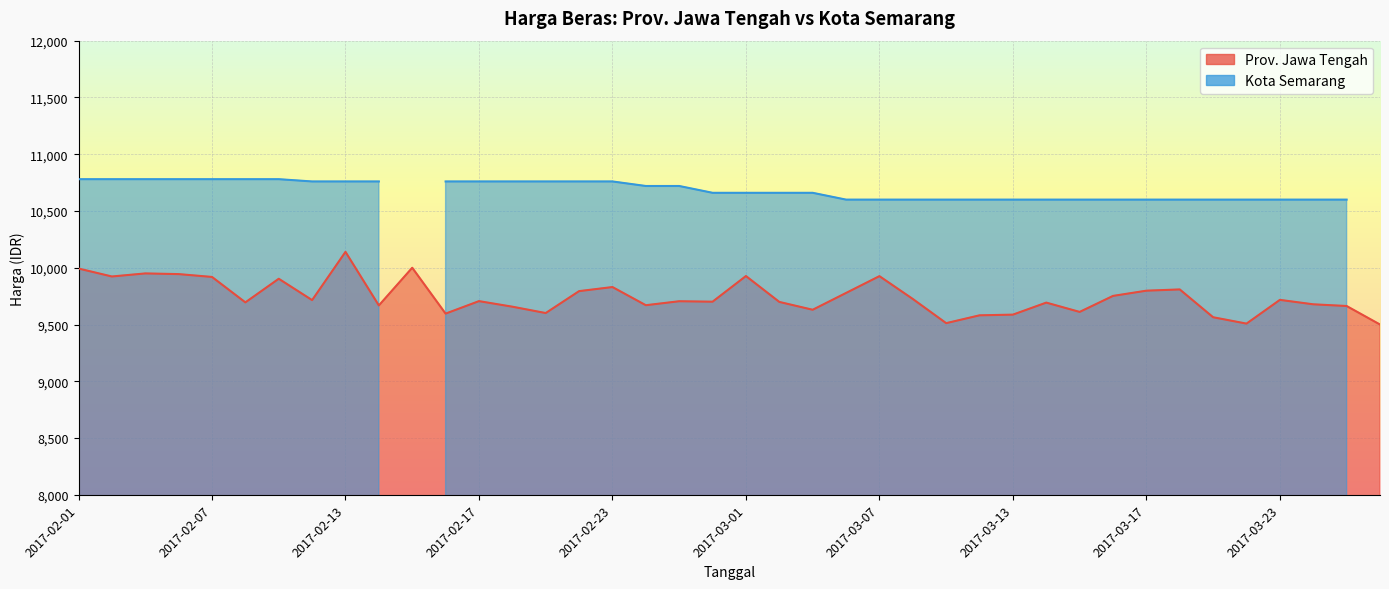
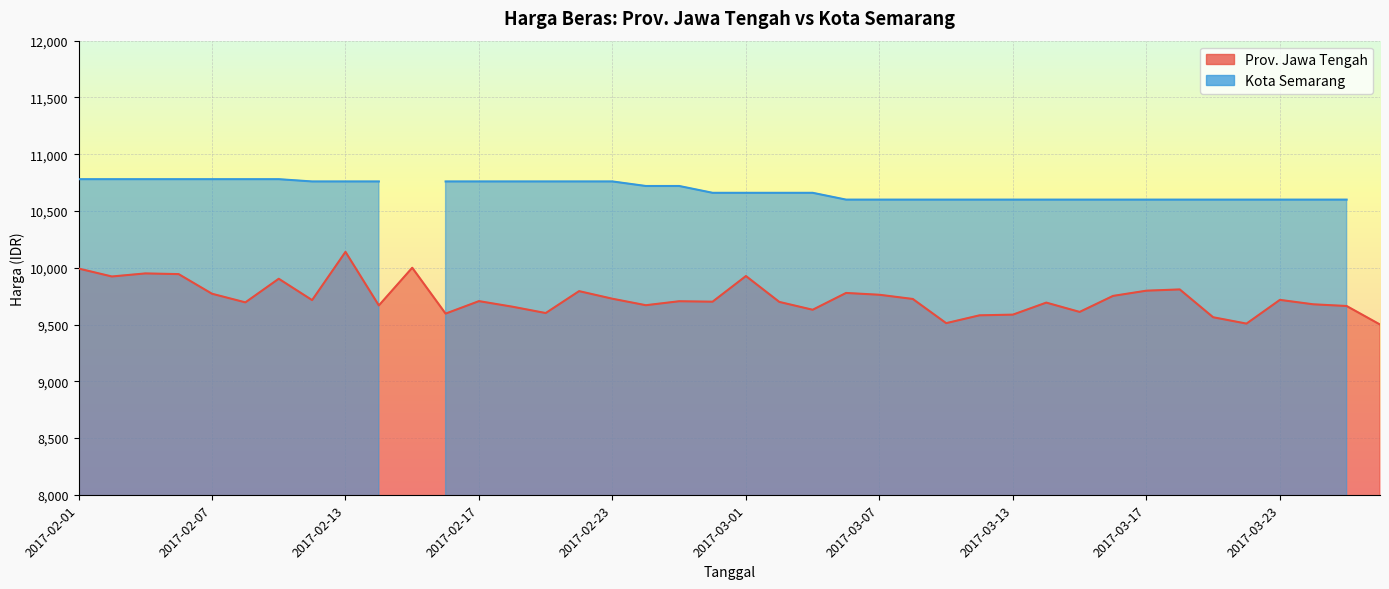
Prov. Jawa Tengah, 2017-02-07: 9,920 -> 9,770
Prov. Jawa Tengah, 2017-02-23: 9,830 -> 9,730
Prov. Jawa Tengah, 2017-03-07: 9,930 -> 9,760
